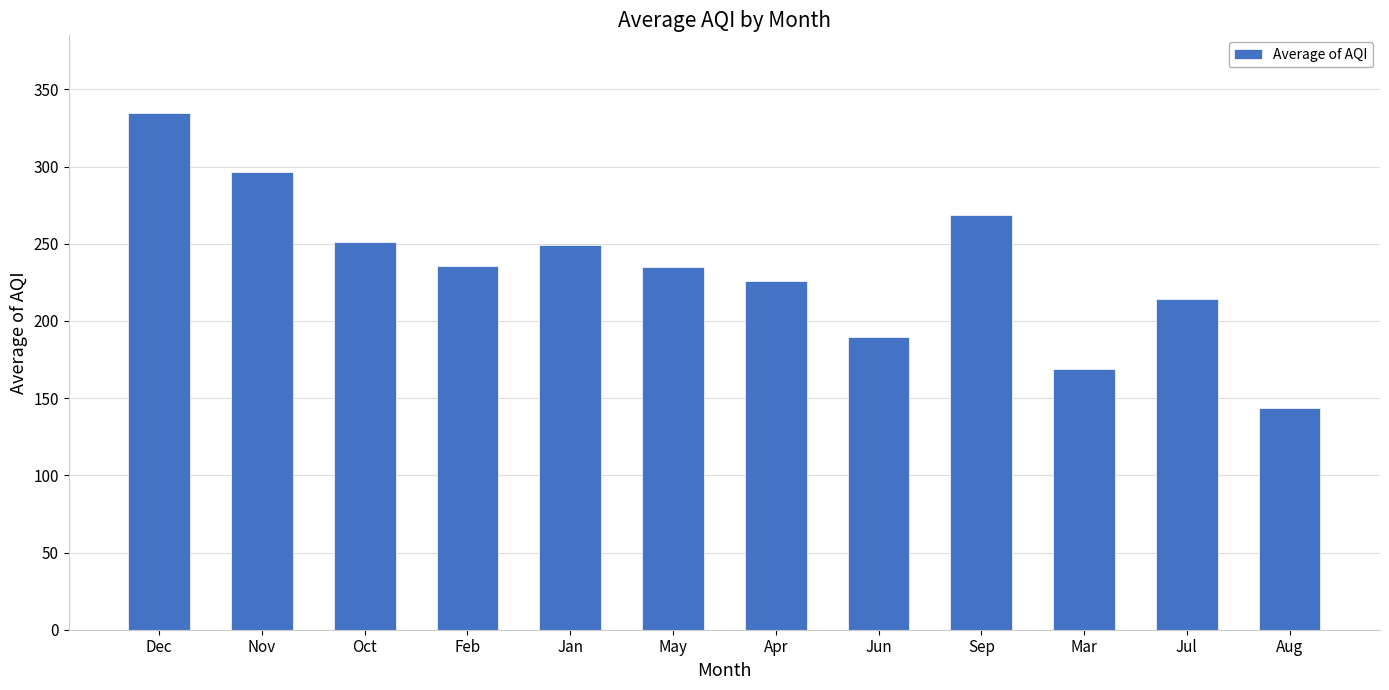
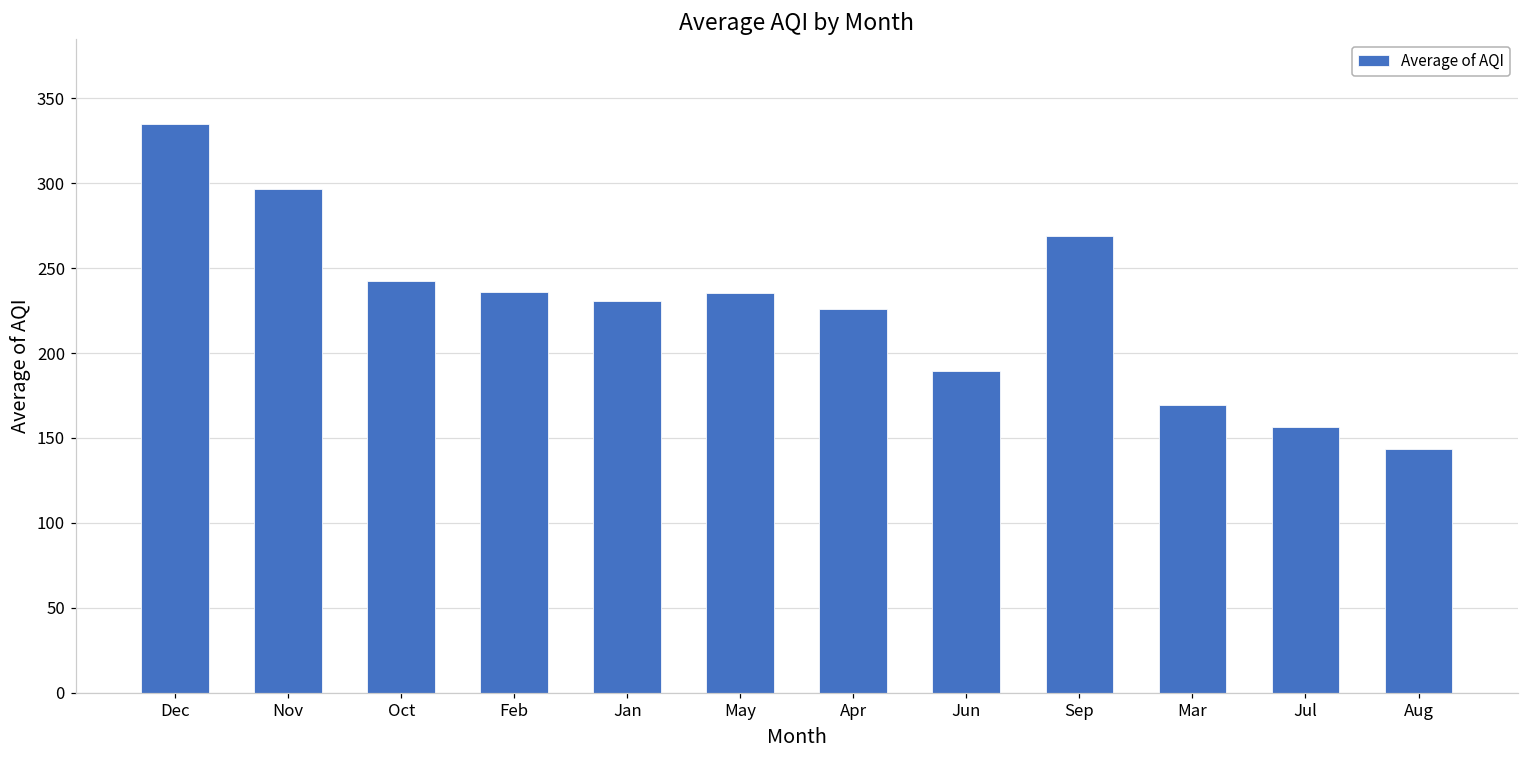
Oct: 251 -> 242
Jan: 249 -> 231
Jul: 214 -> 157
